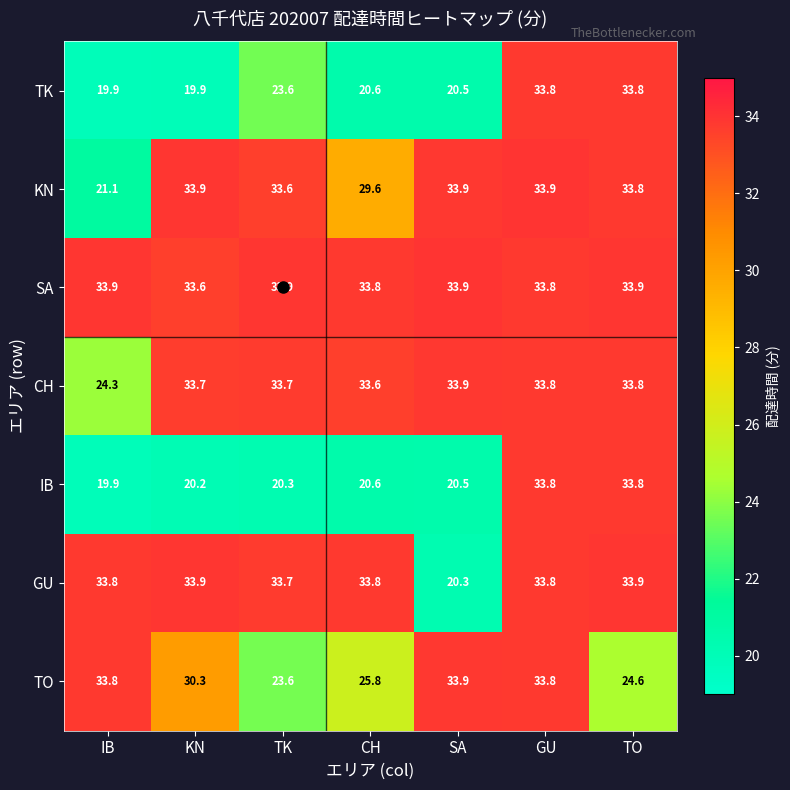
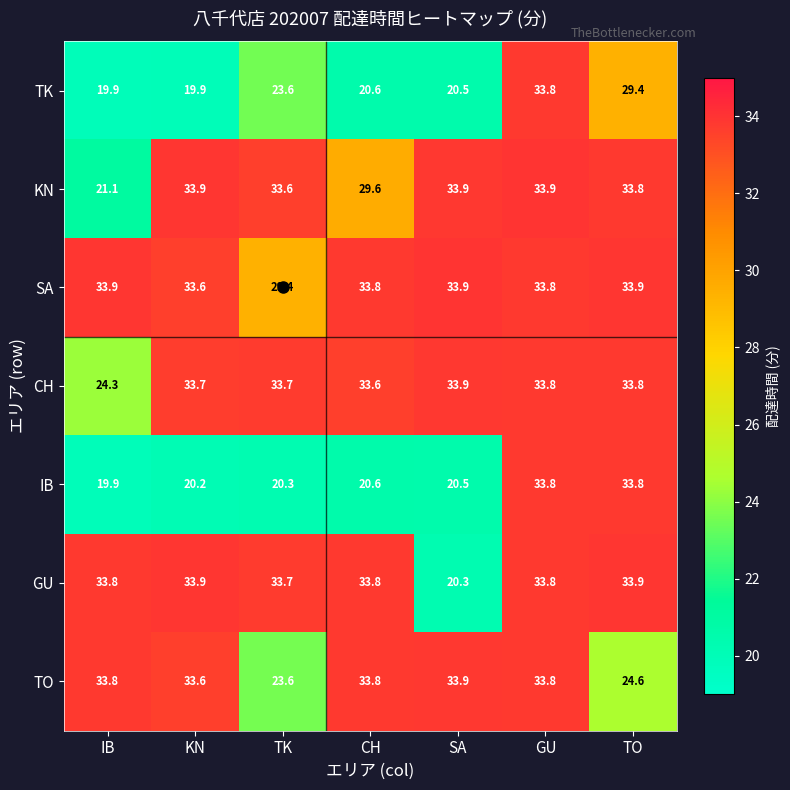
TK, TO: 33.8 -> 29.4
SA, TK: 33.9 -> 29.4
TO, KN: 30.3 -> 33.6
TO, CH: 25.8 -> 33.8
